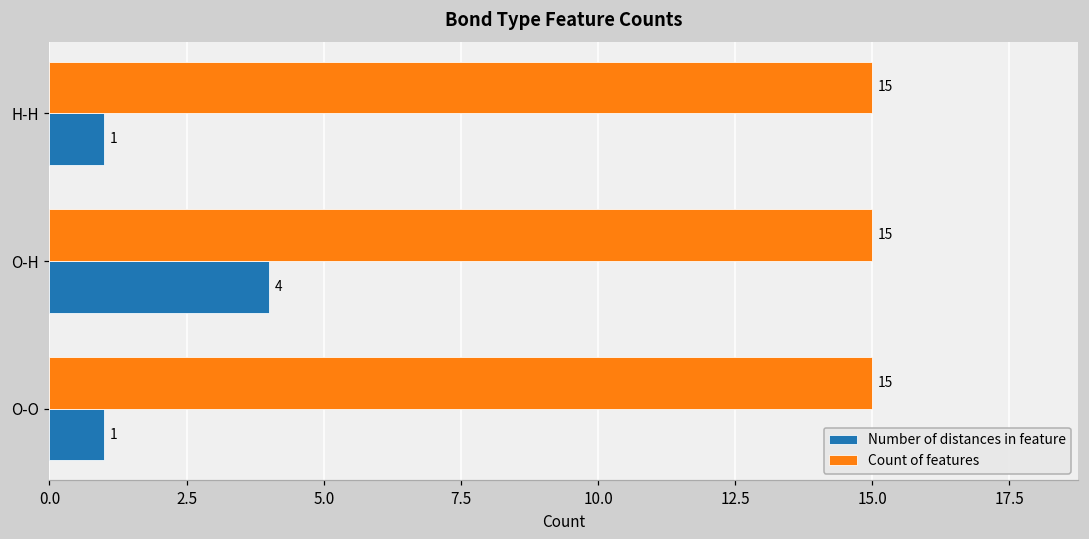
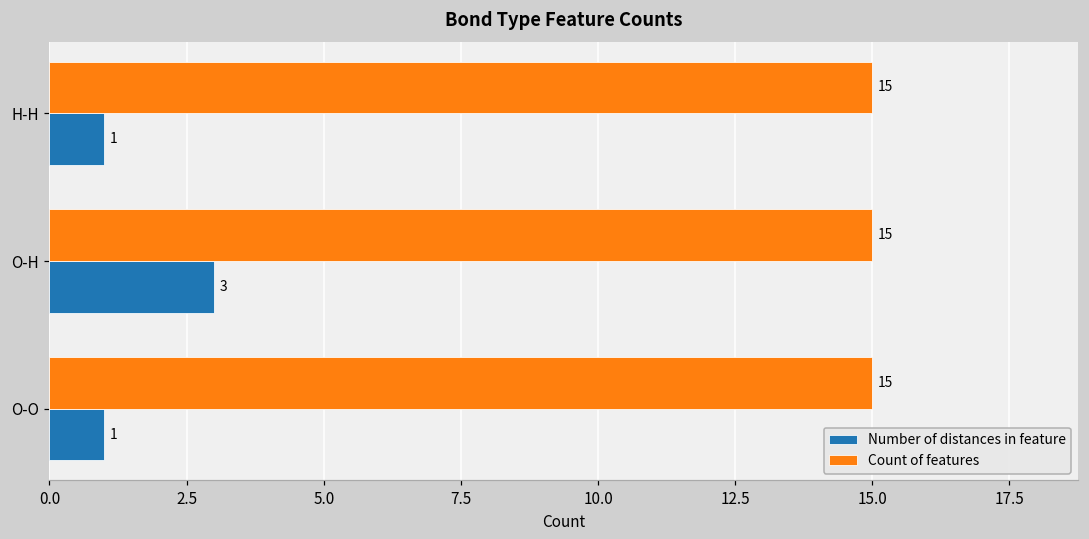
Number of distances in feature, O-H: 4 -> 3
